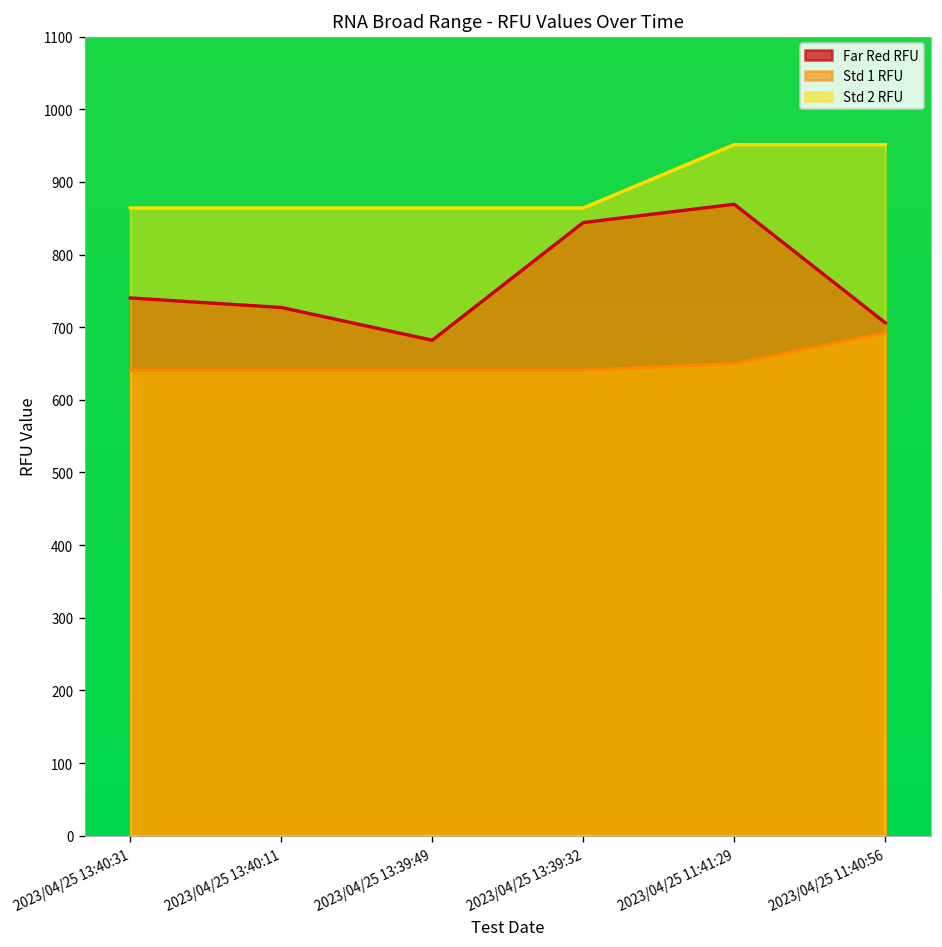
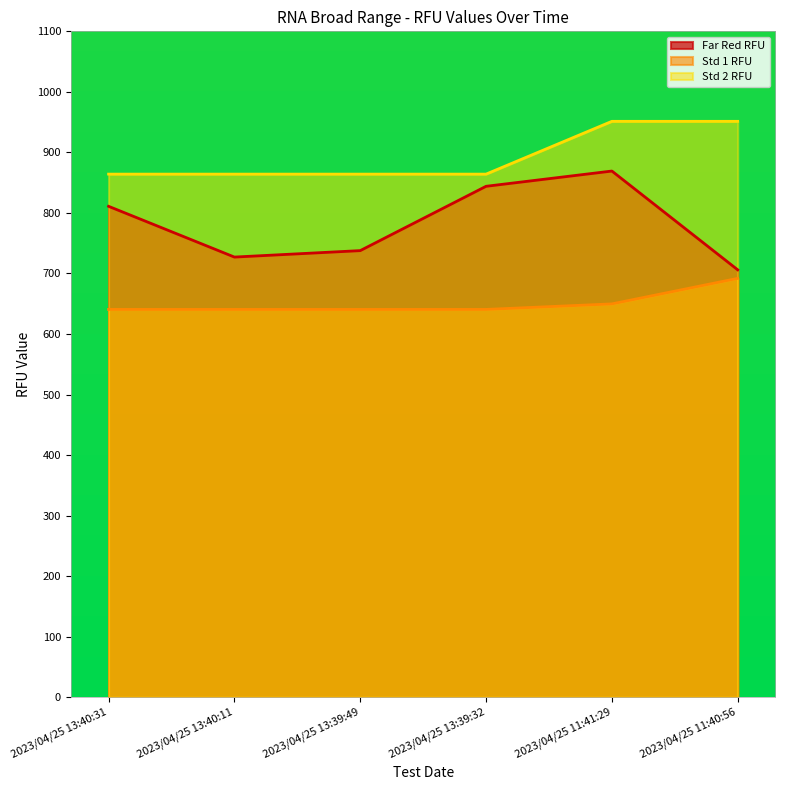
Far Red RFU, 2023/04/25 13:40:31: 740 -> 810
Far Red RFU, 2023/04/25 13:39:49: 680 -> 740
